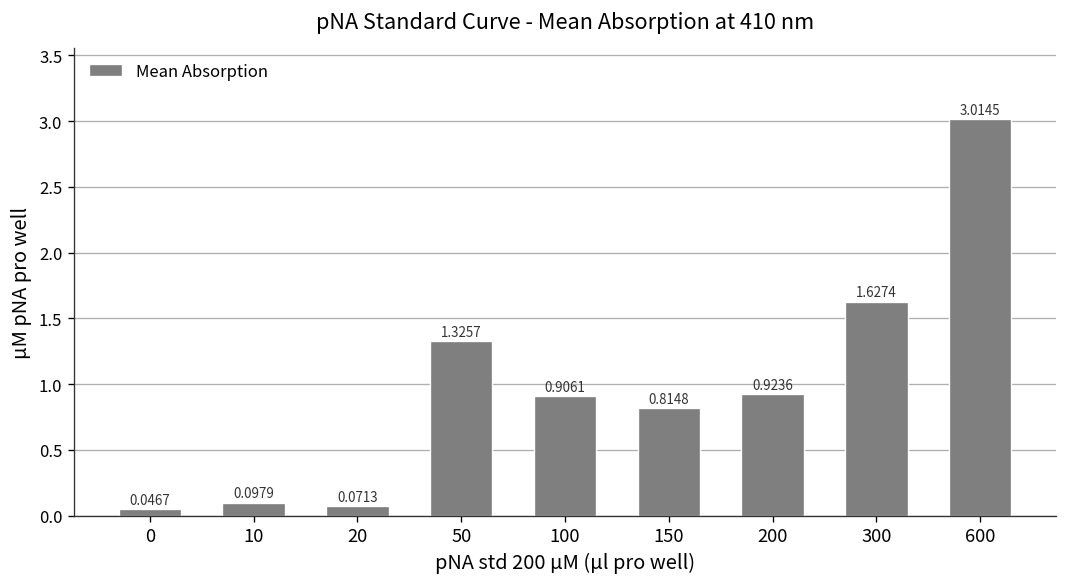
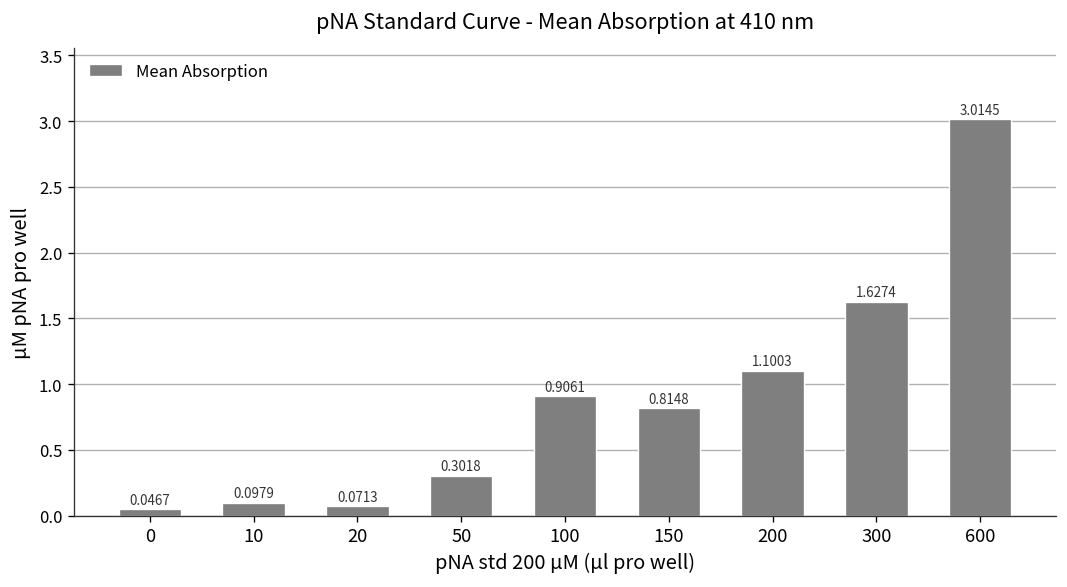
50: 1.3257 -> 0.3018
200: 0.9236 -> 1.1003
